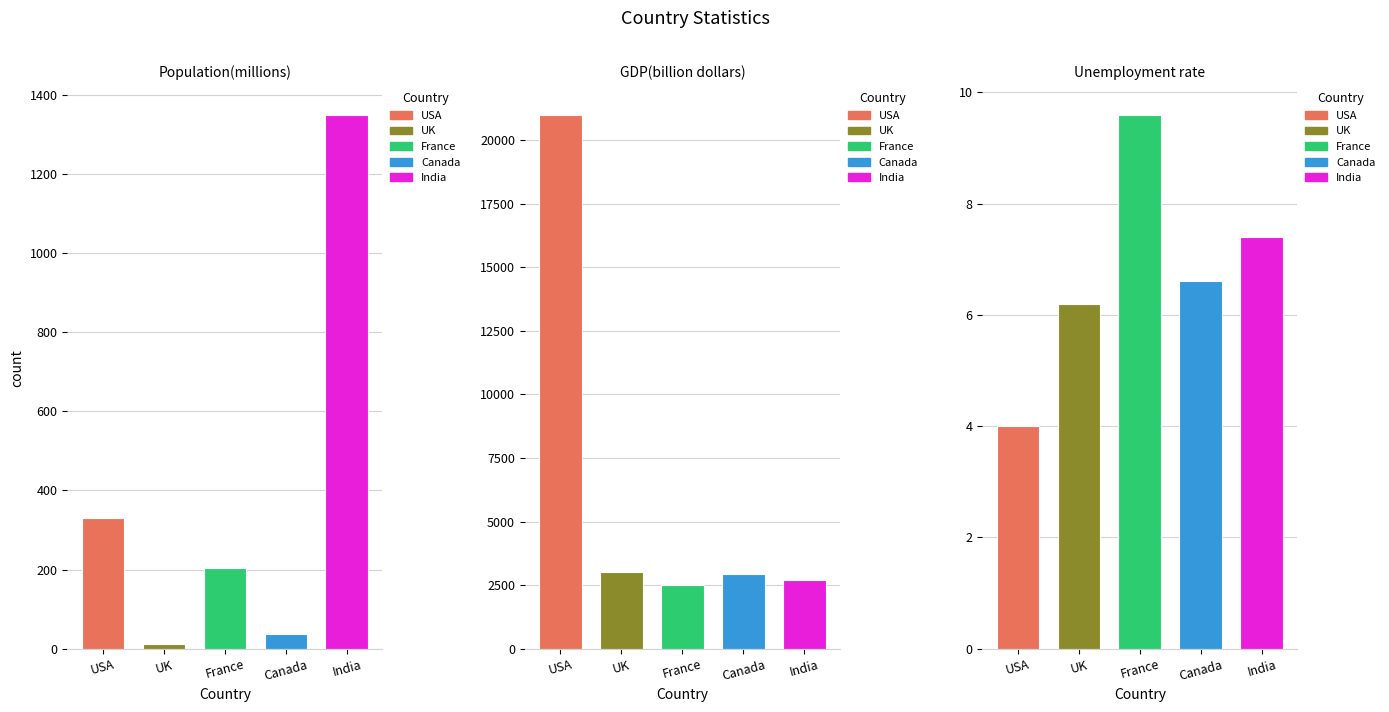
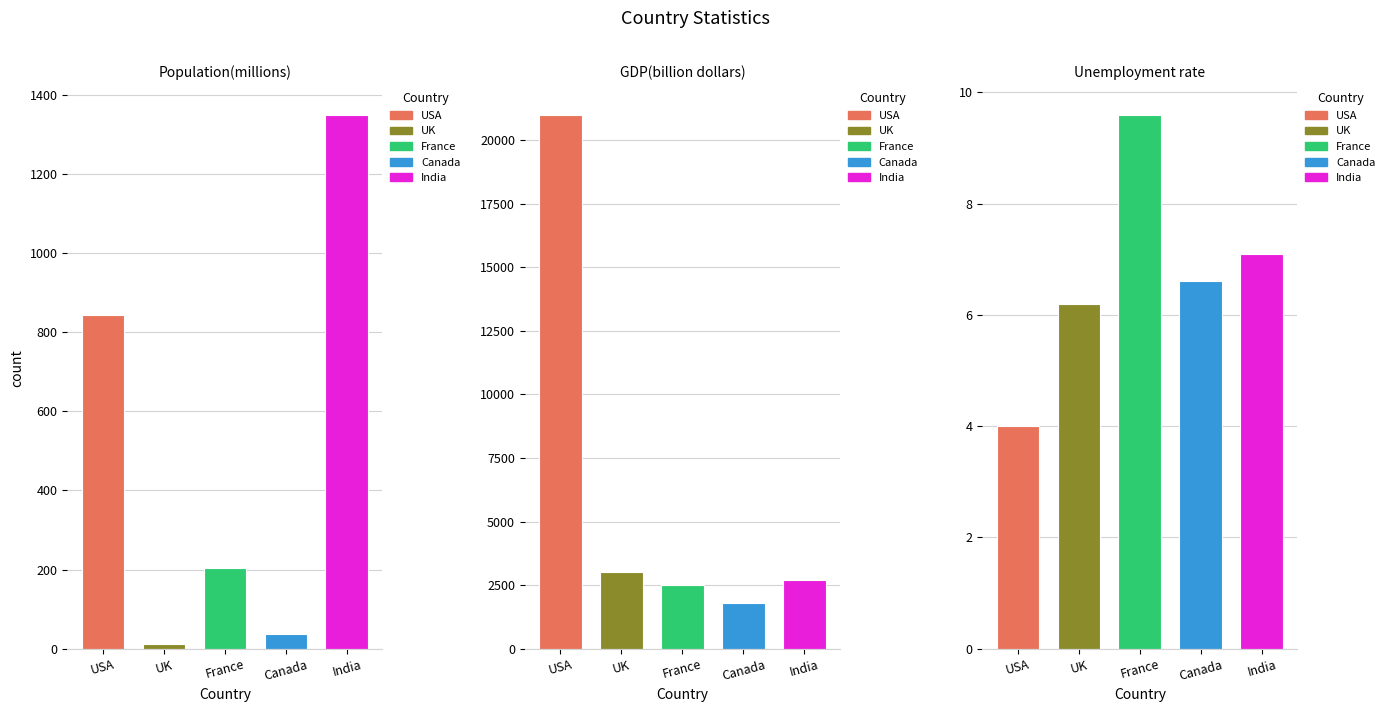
Population(millions), USA: 330 -> 840
GDP(billion dollars), Canada: 2900 -> 1800
Unemployment rate, India: 7.4 -> 7.1
